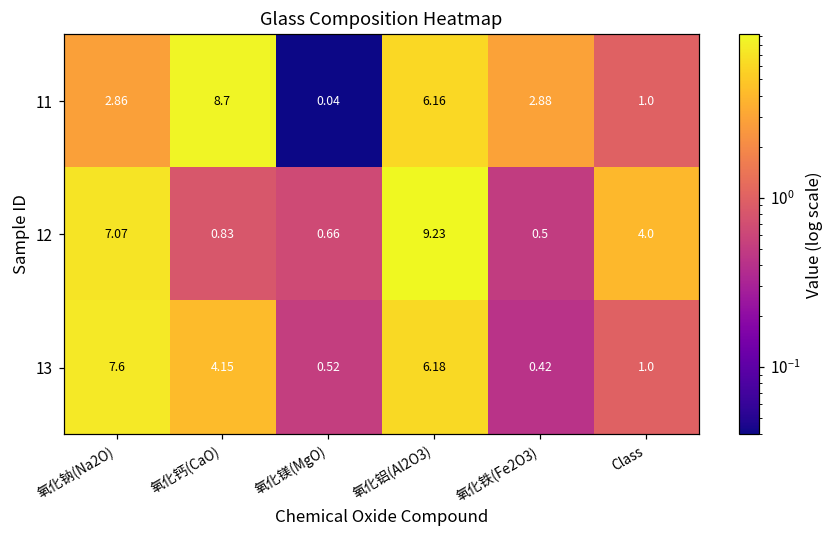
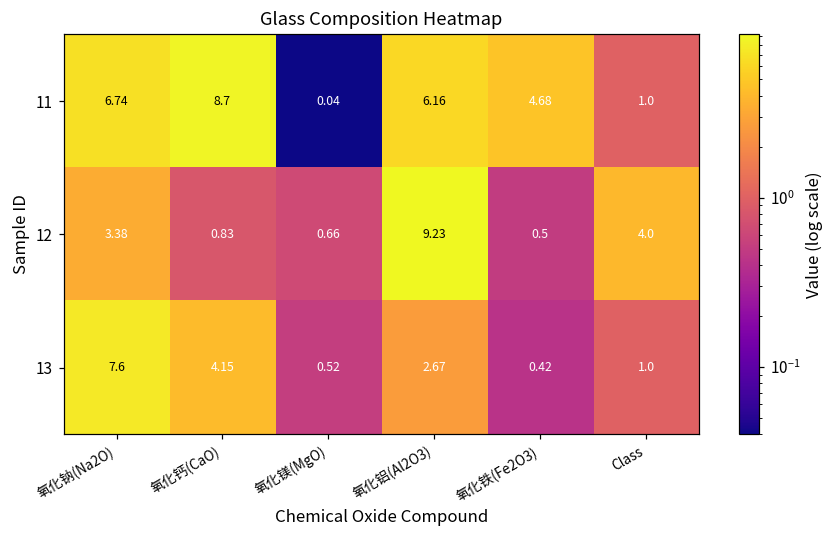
11, 氧化钠(Na2O): 2.86 -> 6.74
11, 氧化铁(Fe2O3): 2.88 -> 4.68
12, 氧化钠(Na2O): 7.07 -> 3.38
13, 氧化铝(Al2O3): 6.18 -> 2.67
